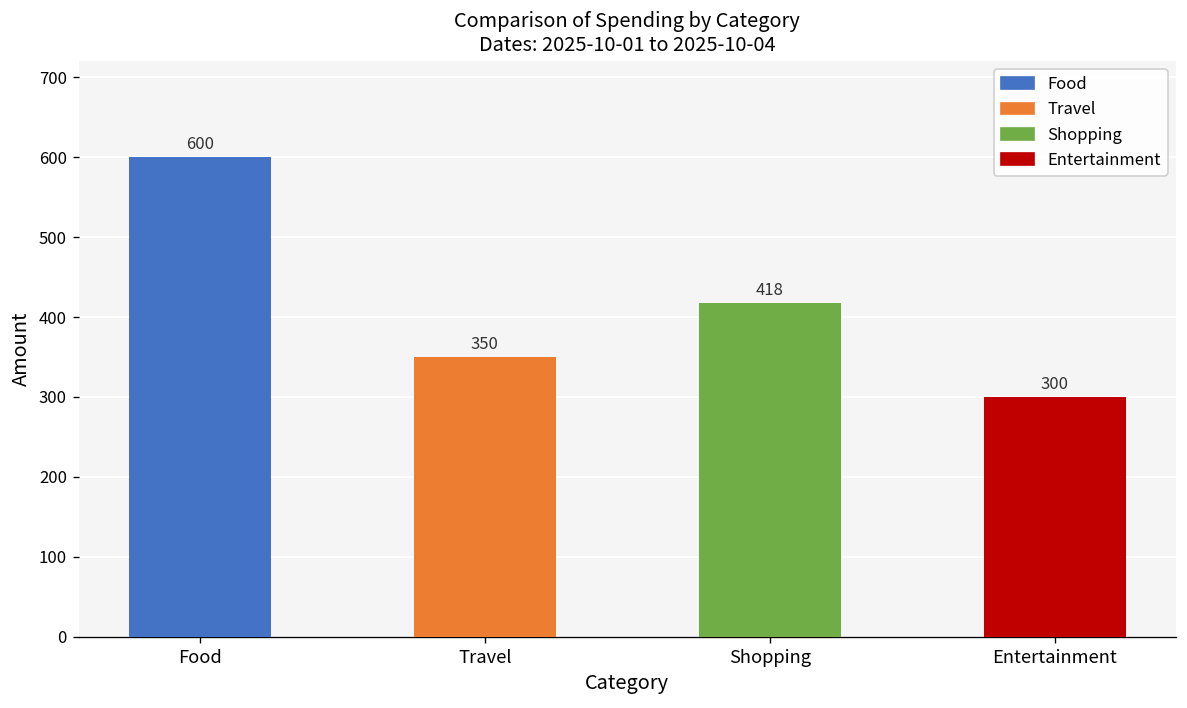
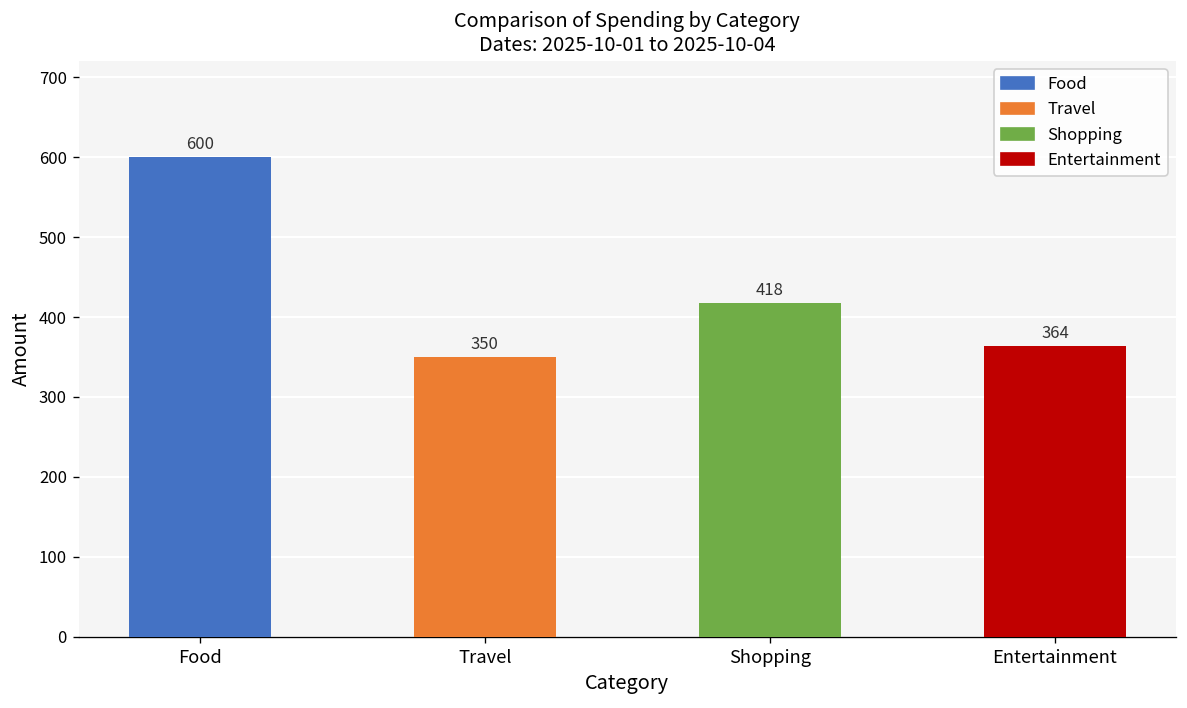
Entertainment: 300 -> 364
